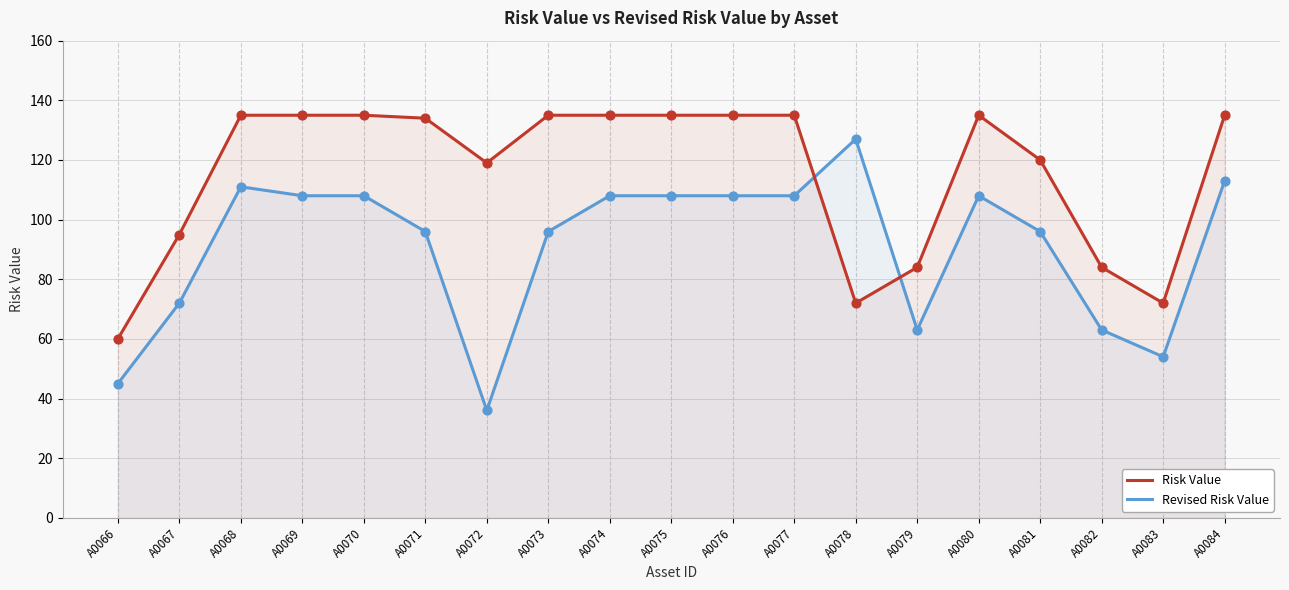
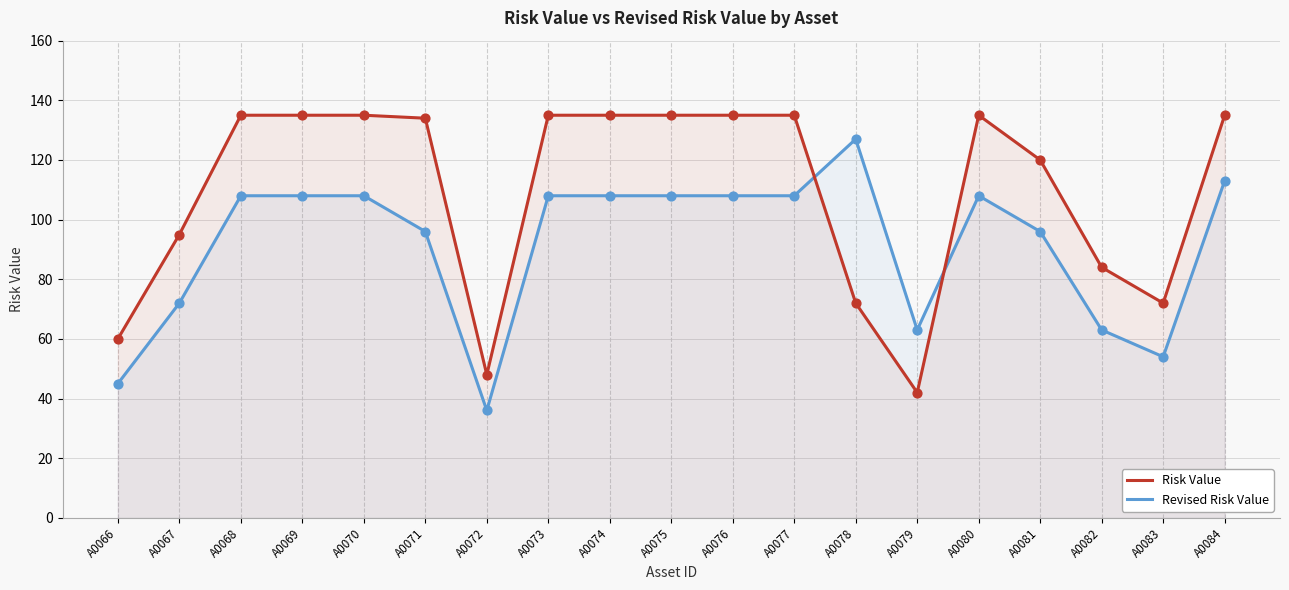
Revised Risk Value, A0068: 111 -> 108
Risk Value, A0072: 119 -> 48
Revised Risk Value, A0073: 96 -> 108
Risk Value, A0079: 84 -> 42
